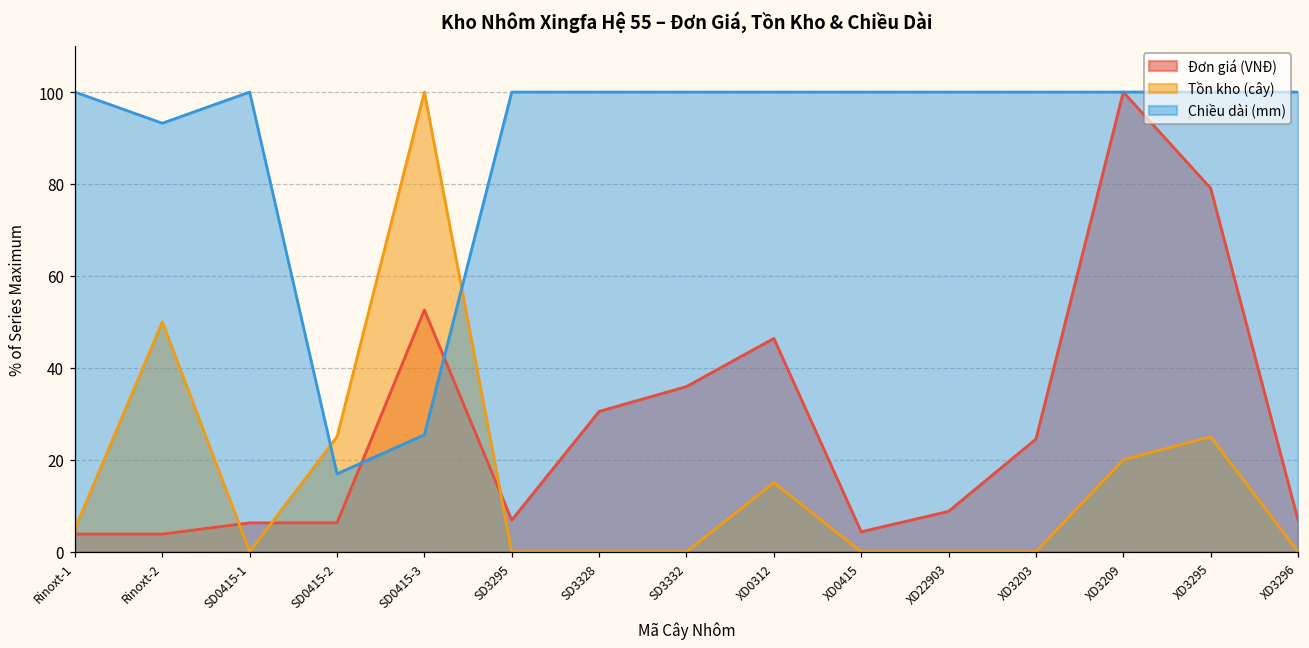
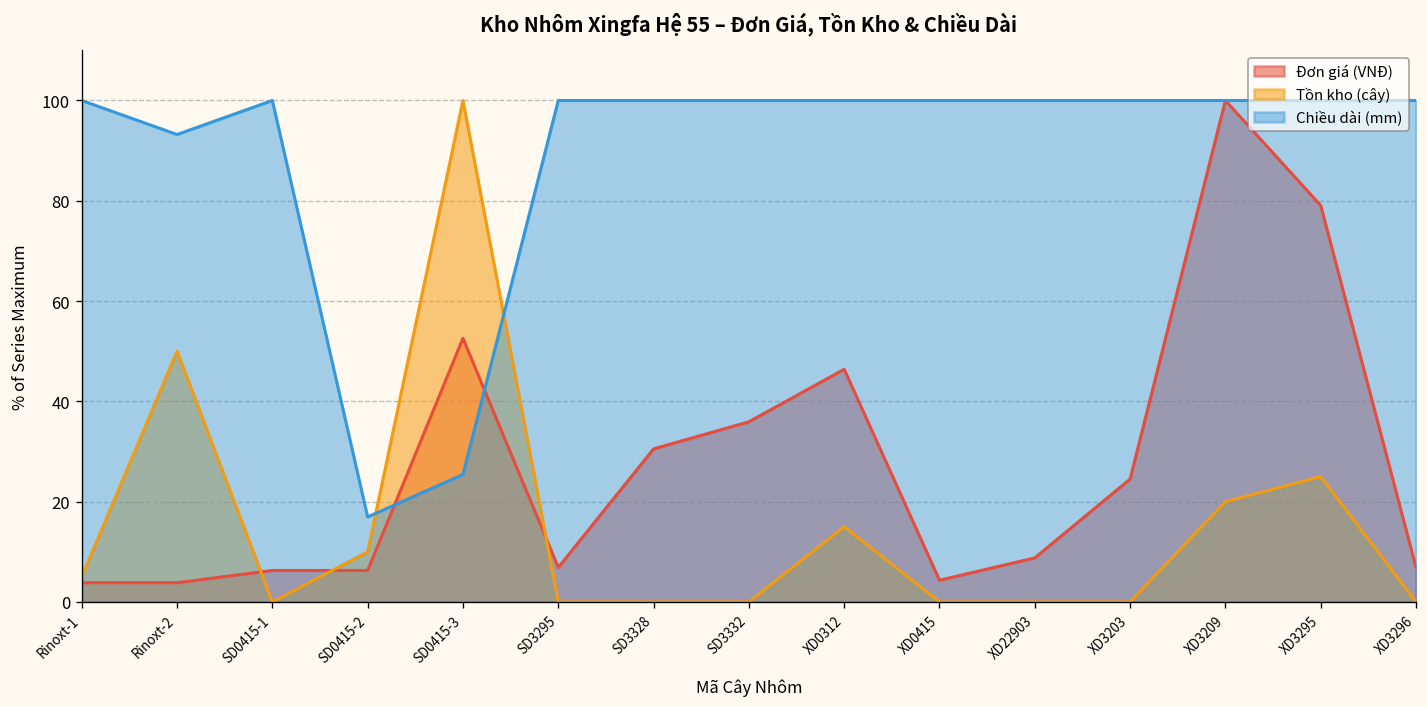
Tồn kho (cây), SD0415-2: 25 -> 10
